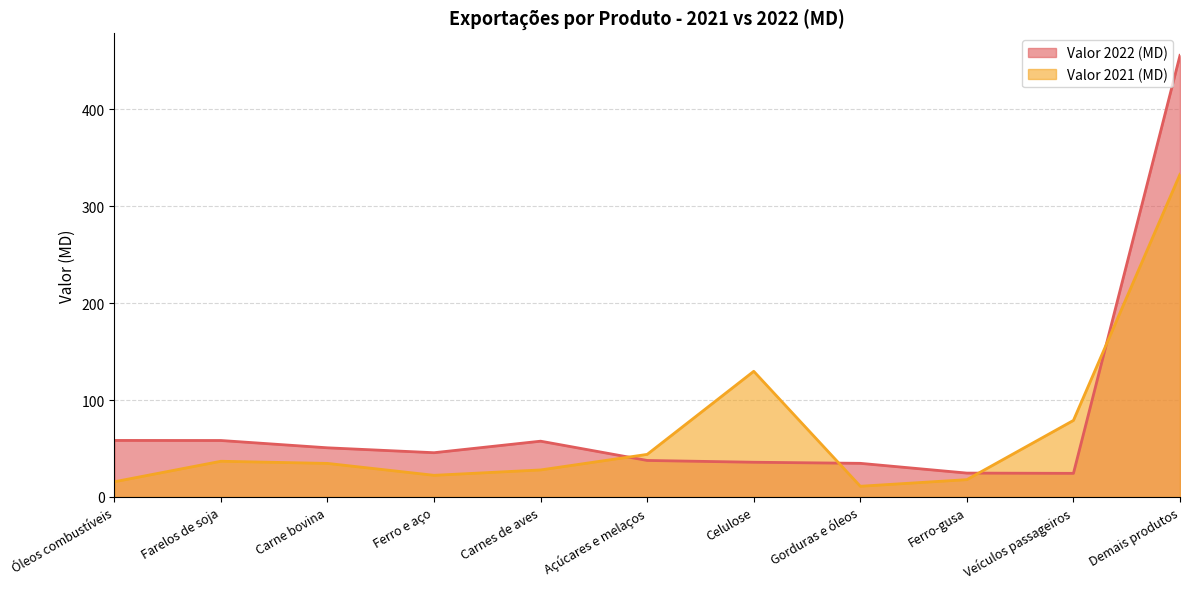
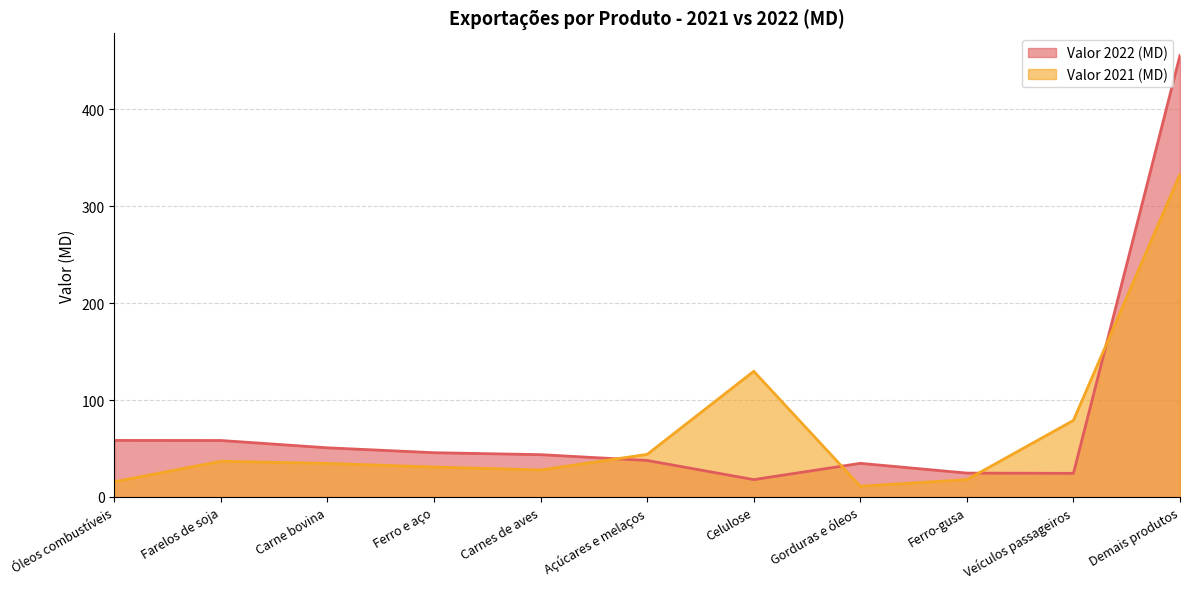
Valor 2021 (MD), Ferro e aço: 20 -> 30
Valor 2022 (MD), Carnes de aves: 60 -> 40
Valor 2022 (MD), Celulose: 40 -> 20
